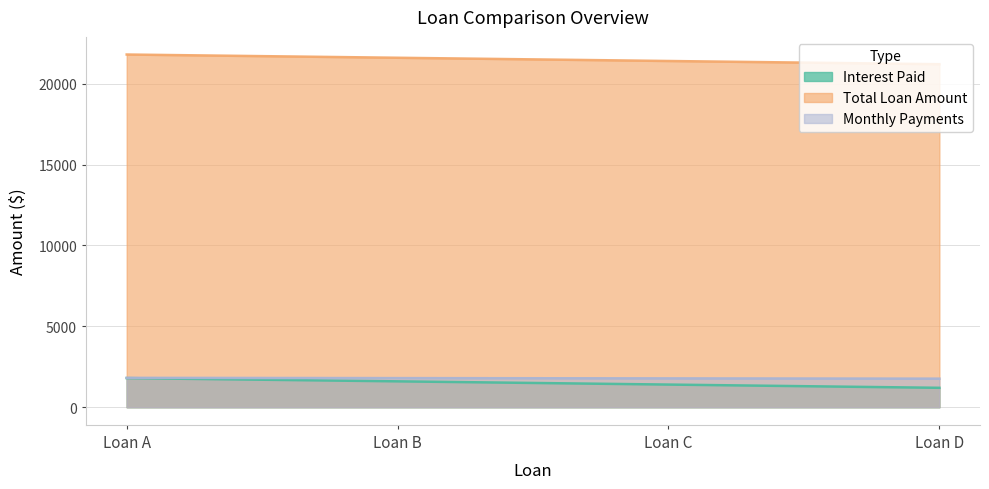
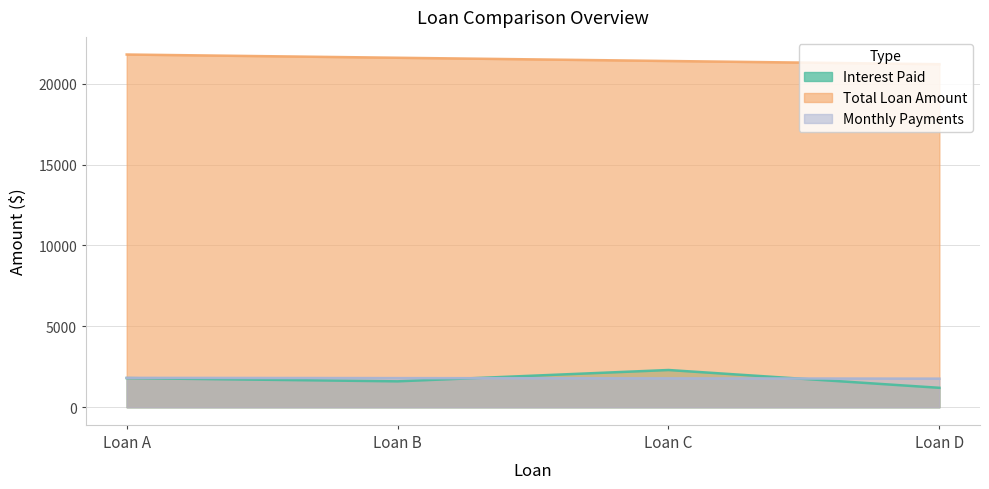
Interest Paid, Loan C: 1400 -> 2300
